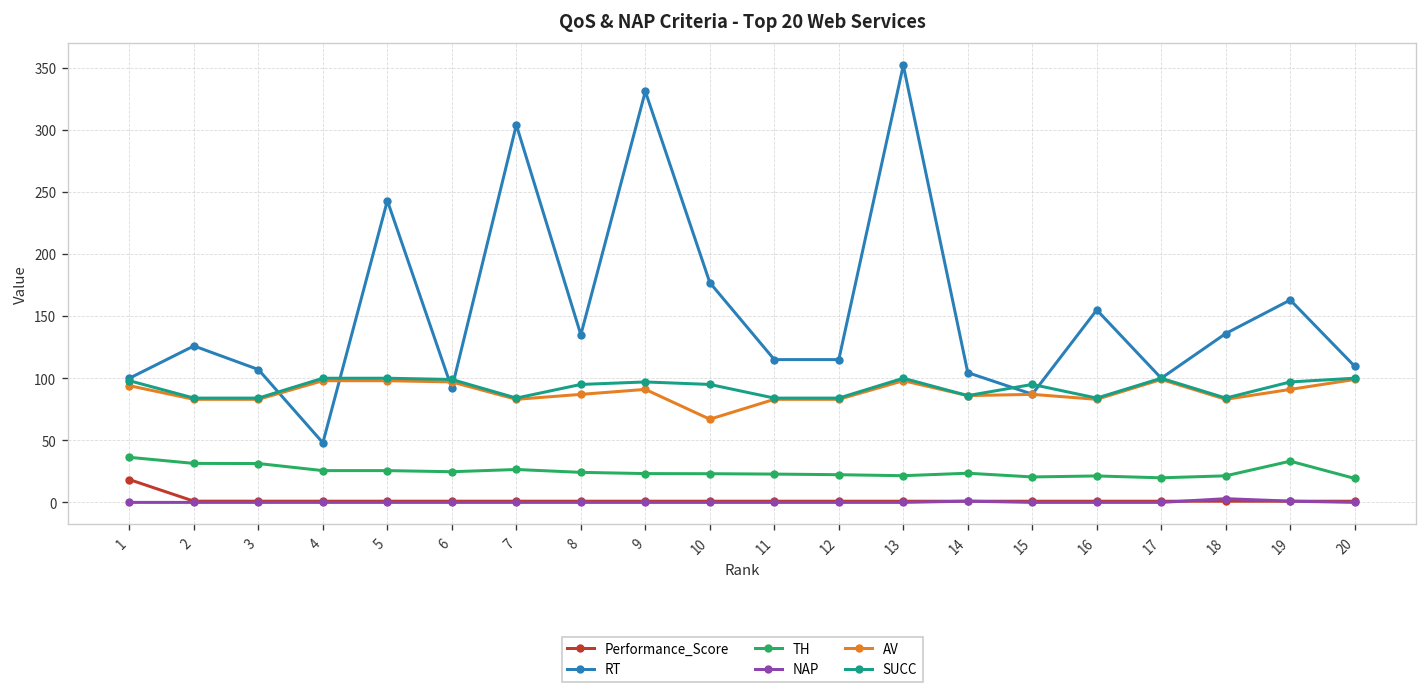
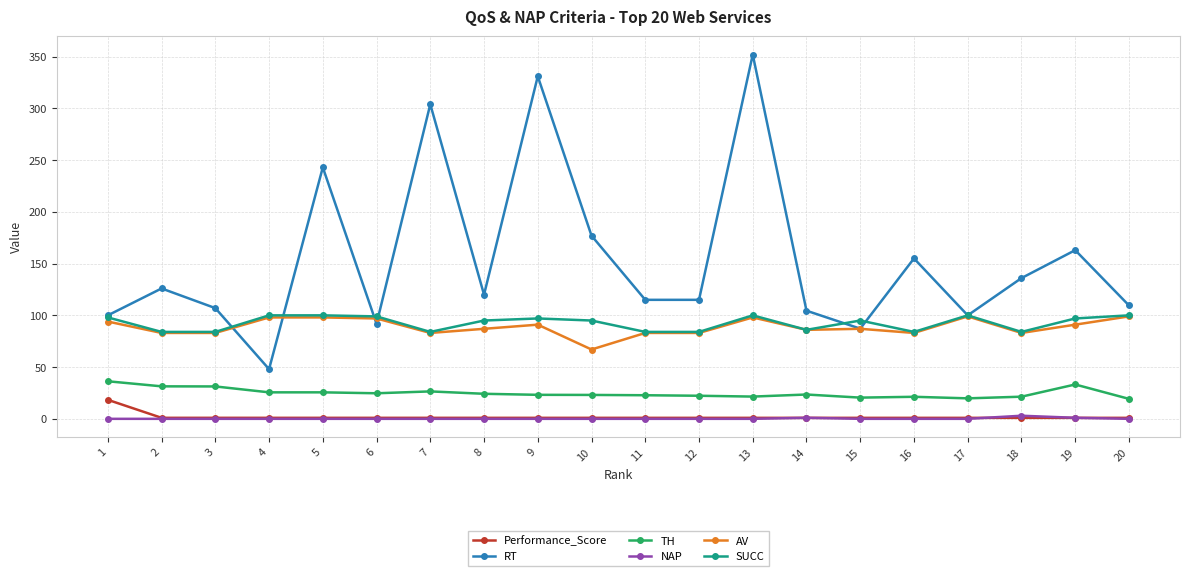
RT, 8: 135 -> 120
